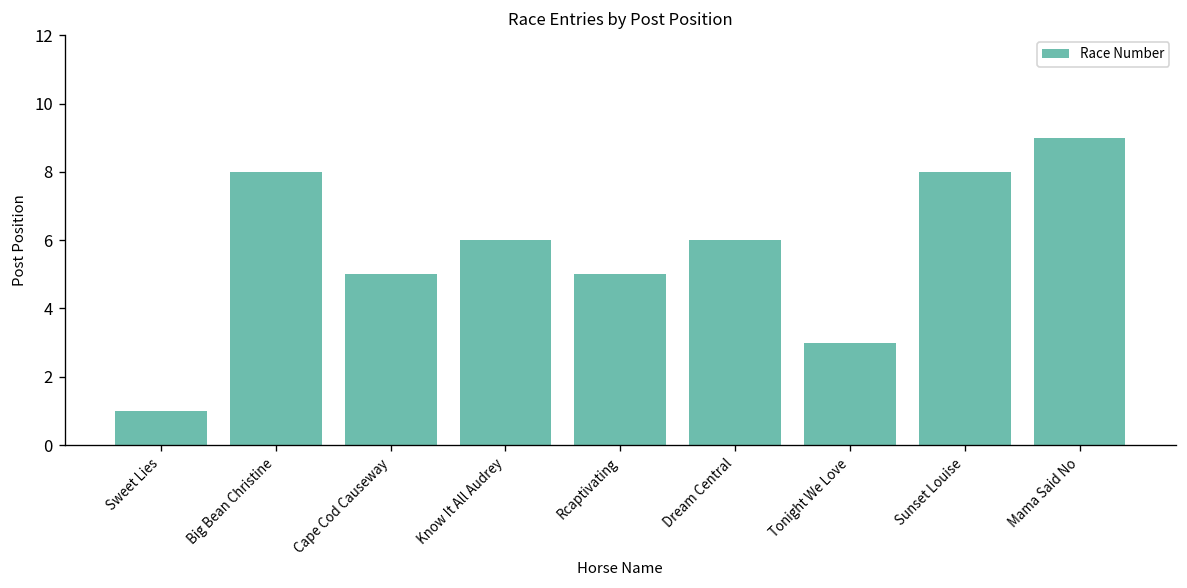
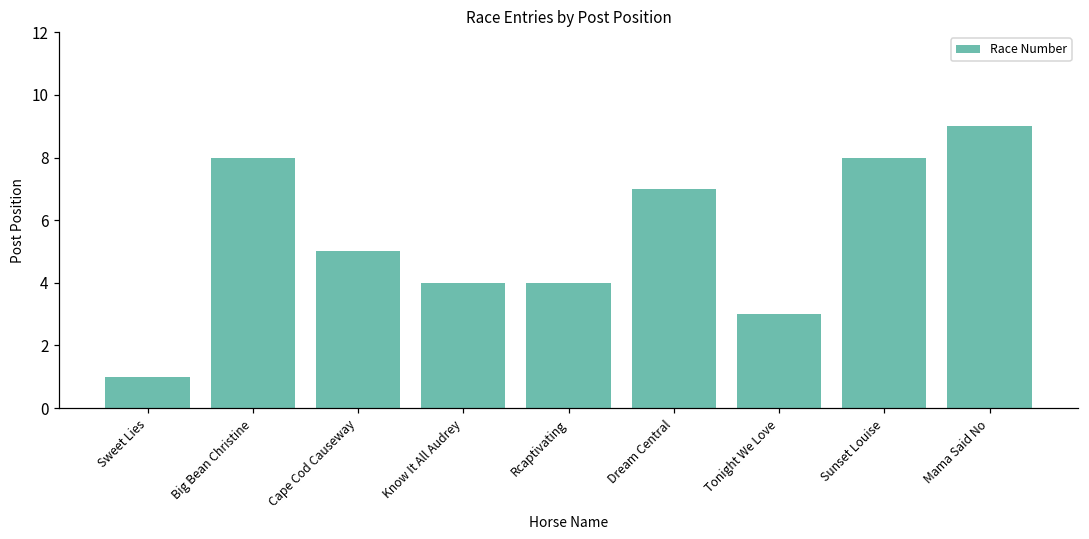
Know It All Audrey: 6 -> 4
Rcaptivating: 5 -> 4
Dream Central: 6 -> 7
